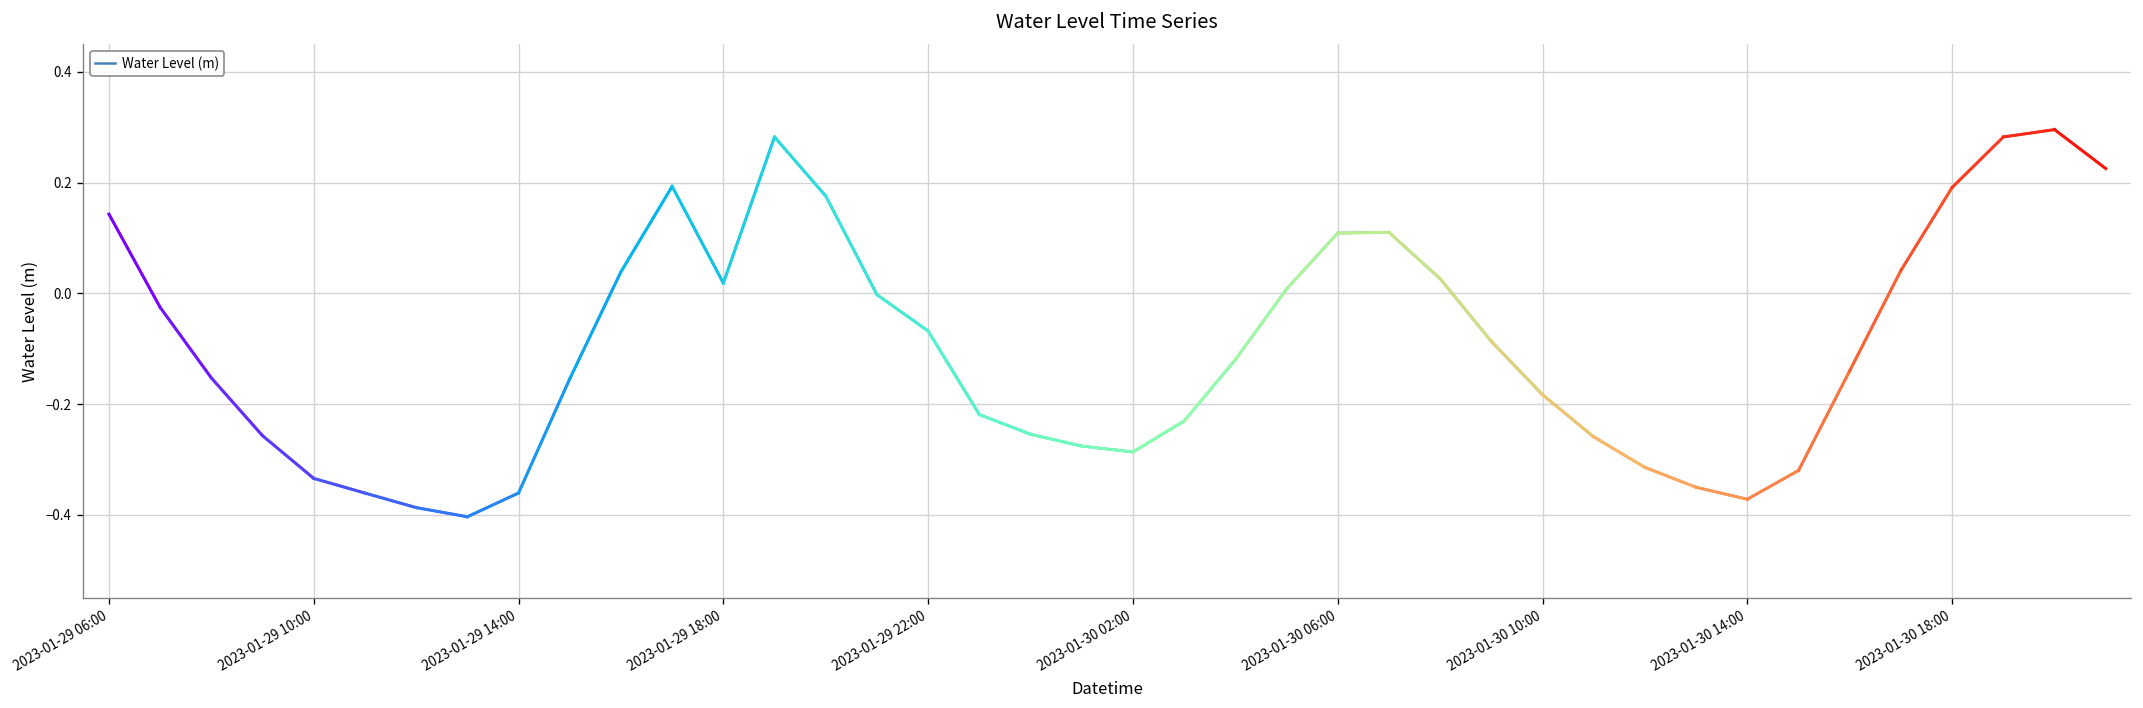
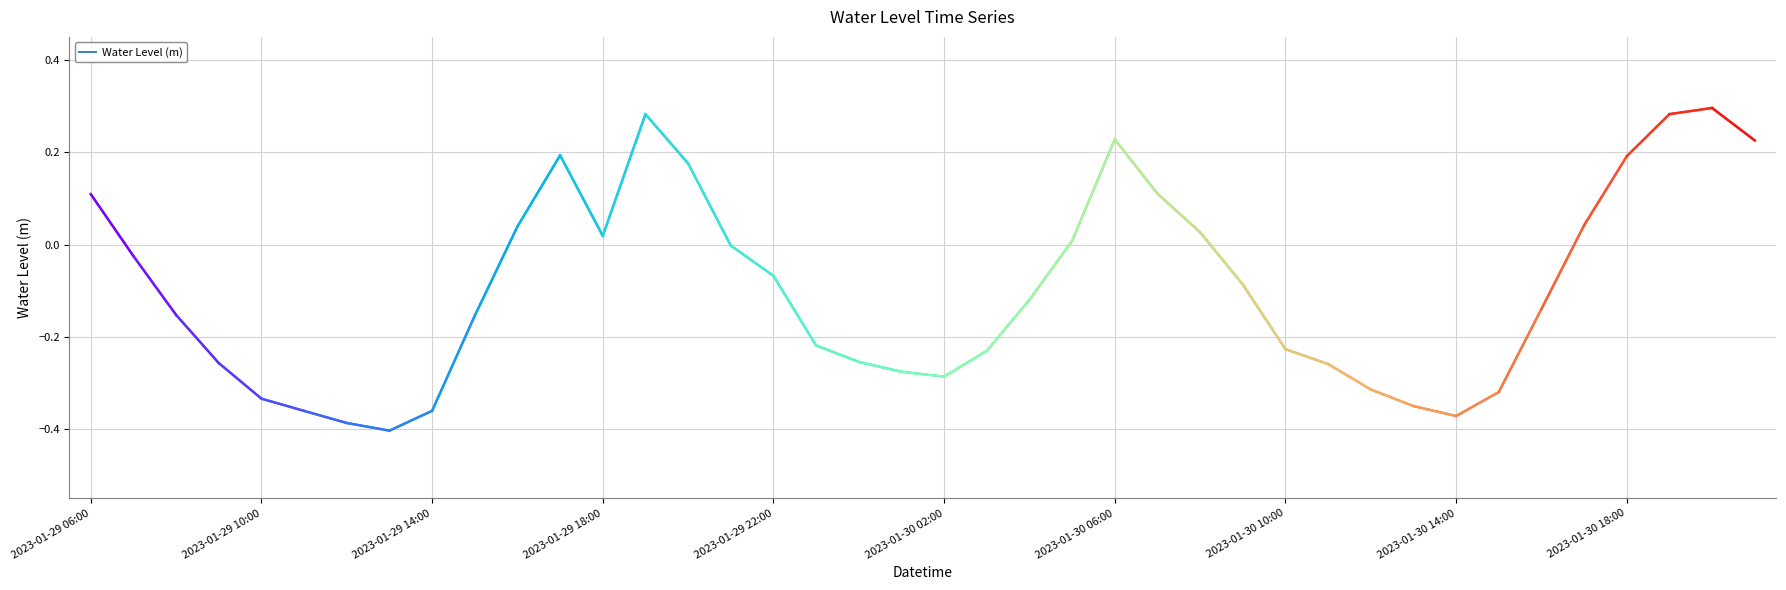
Water Level (m), 2023-01-29 06:00: 0.14 -> 0.11
Water Level (m), 2023-01-30 06:00: 0.11 -> 0.23
Water Level (m), 2023-01-30 10:00: -0.18 -> -0.23
